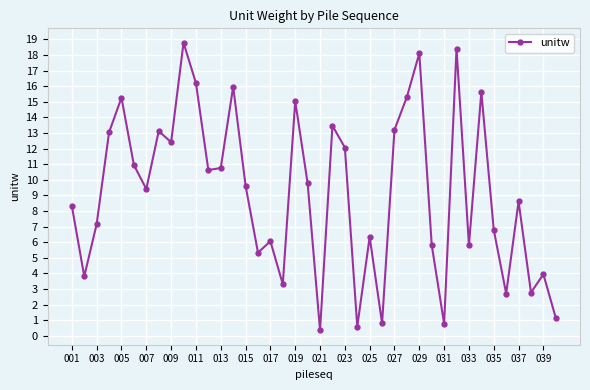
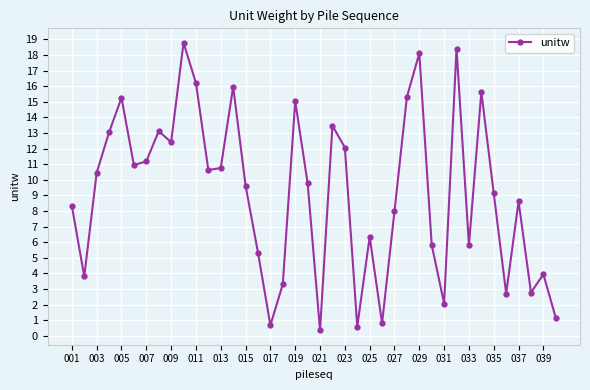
003: 7.2 -> 10.5
007: 9.4 -> 11.2
017: 6.1 -> 0.7
027: 13.2 -> 8.0
031: 0.8 -> 2.1
035: 6.8 -> 9.1
